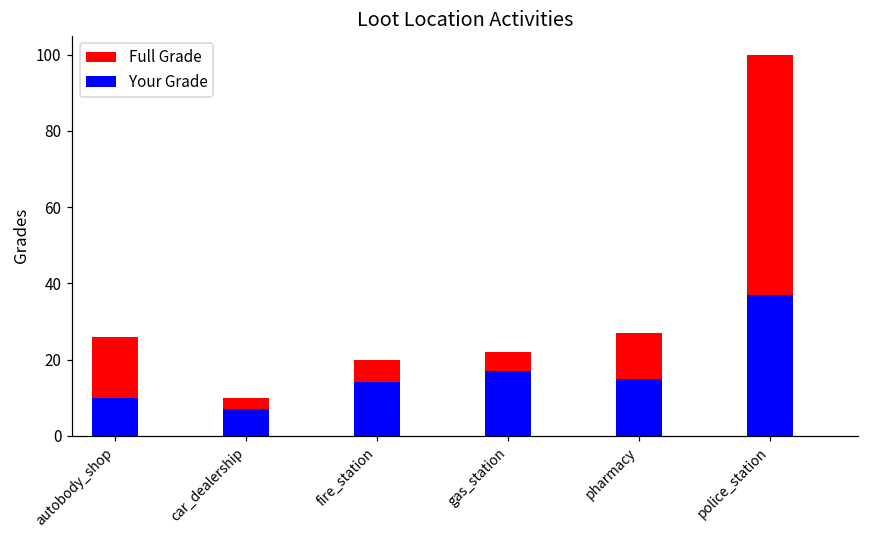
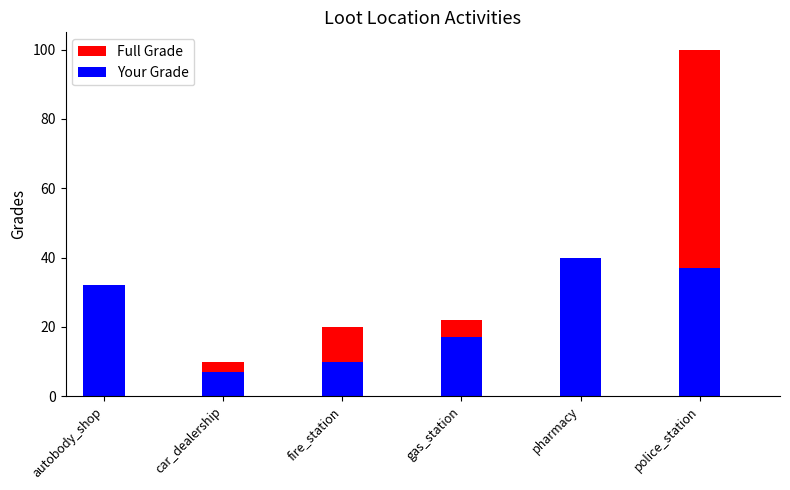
Your Grade, autobody_shop: 10 -> 32
Your Grade, fire_station: 14 -> 10
Full Grade, pharmacy: 27 -> 30
Your Grade, pharmacy: 15 -> 40
